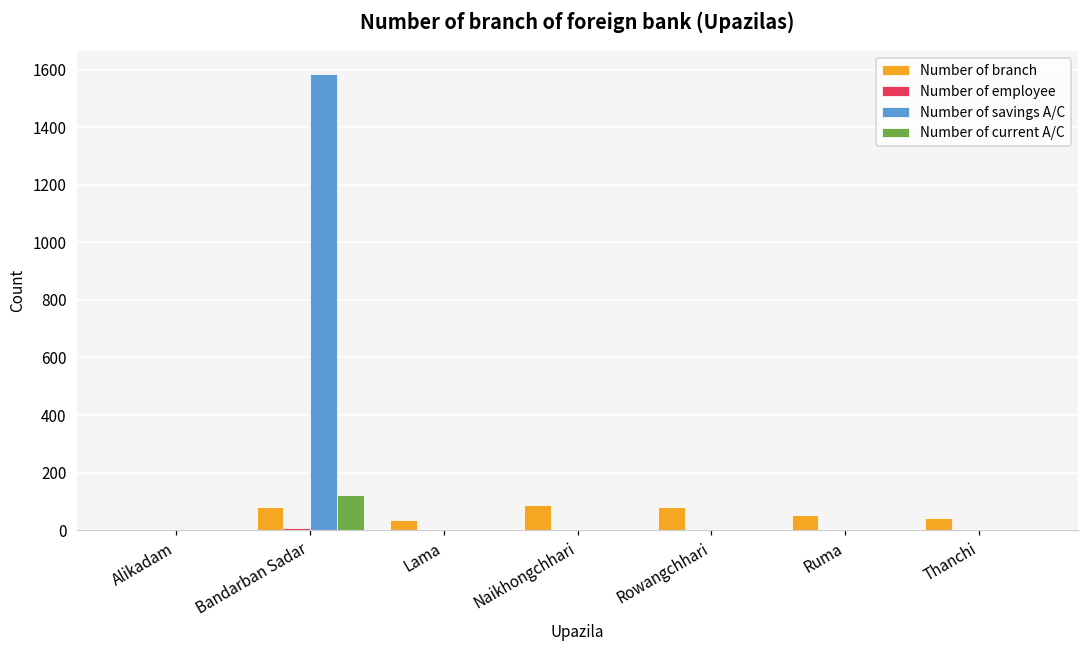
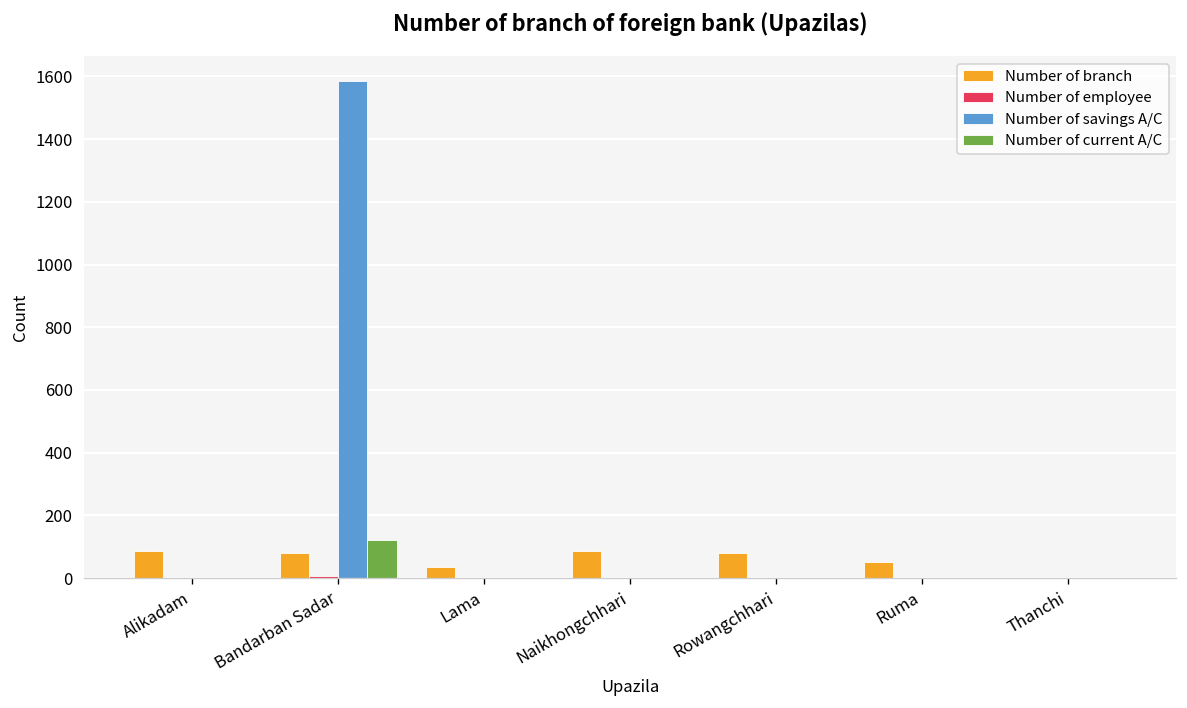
Number of branch, Alikadam: 0 -> 90
Number of branch, Thanchi: 40 -> 0
